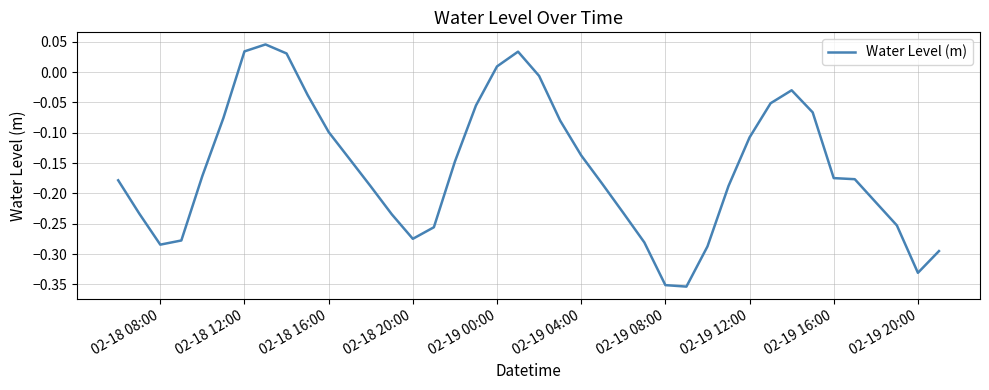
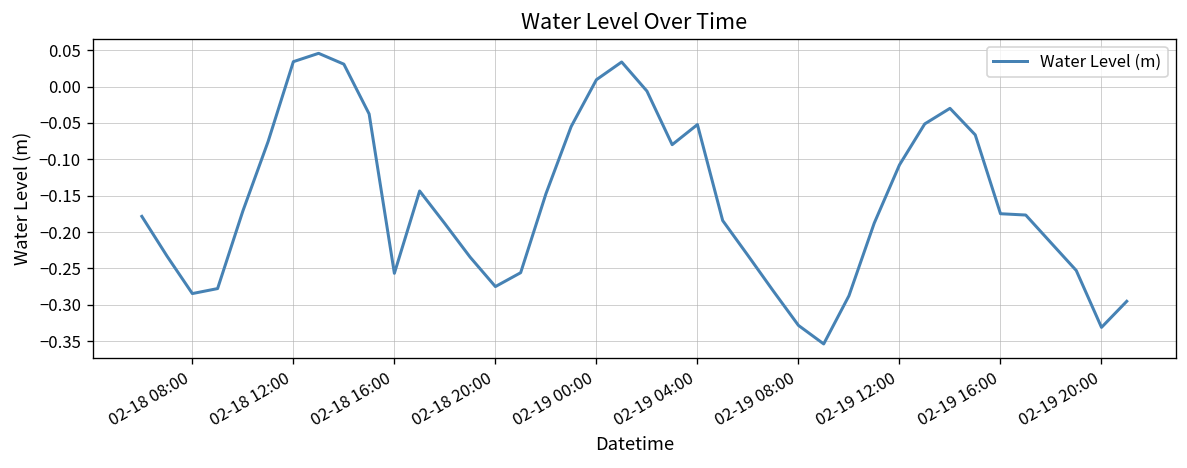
02-18 16:00: -0.10 -> -0.26
02-19 04:00: -0.14 -> -0.05
02-19 08:00: -0.35 -> -0.33
